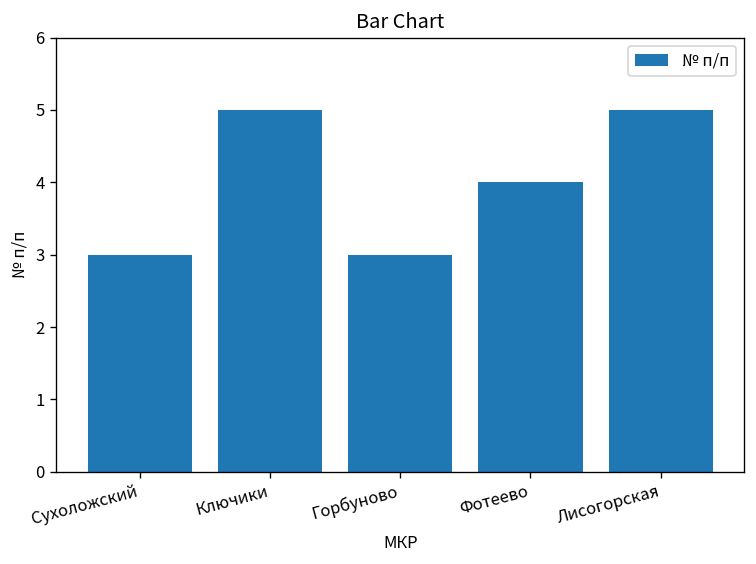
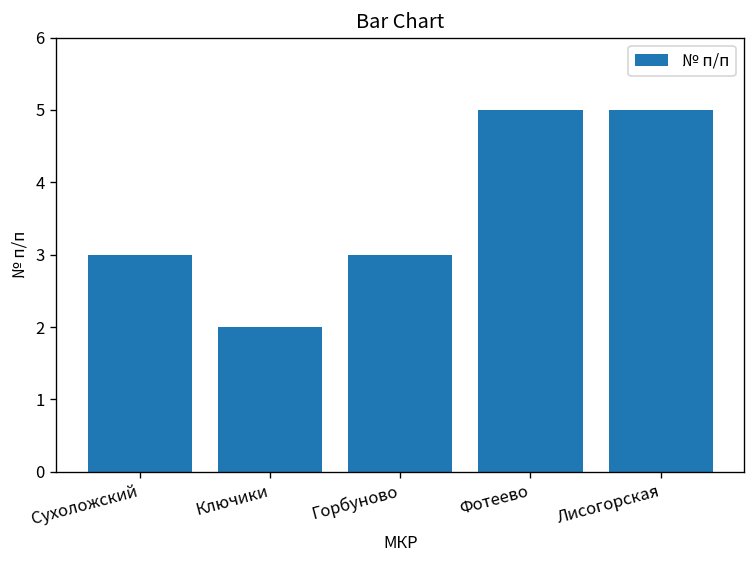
Ключики: 5 -> 2
Фотеево: 4 -> 5
